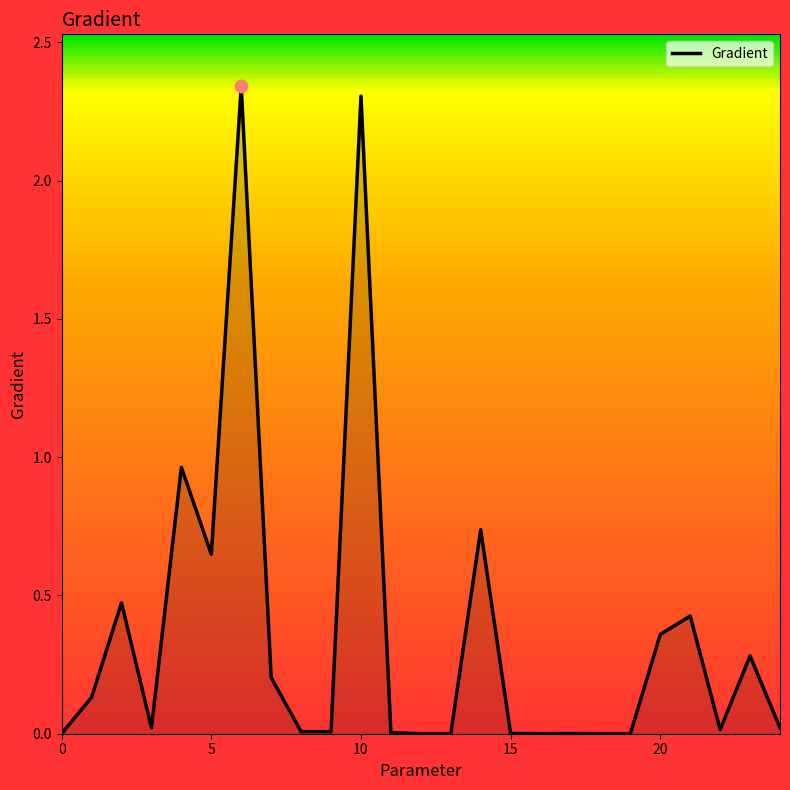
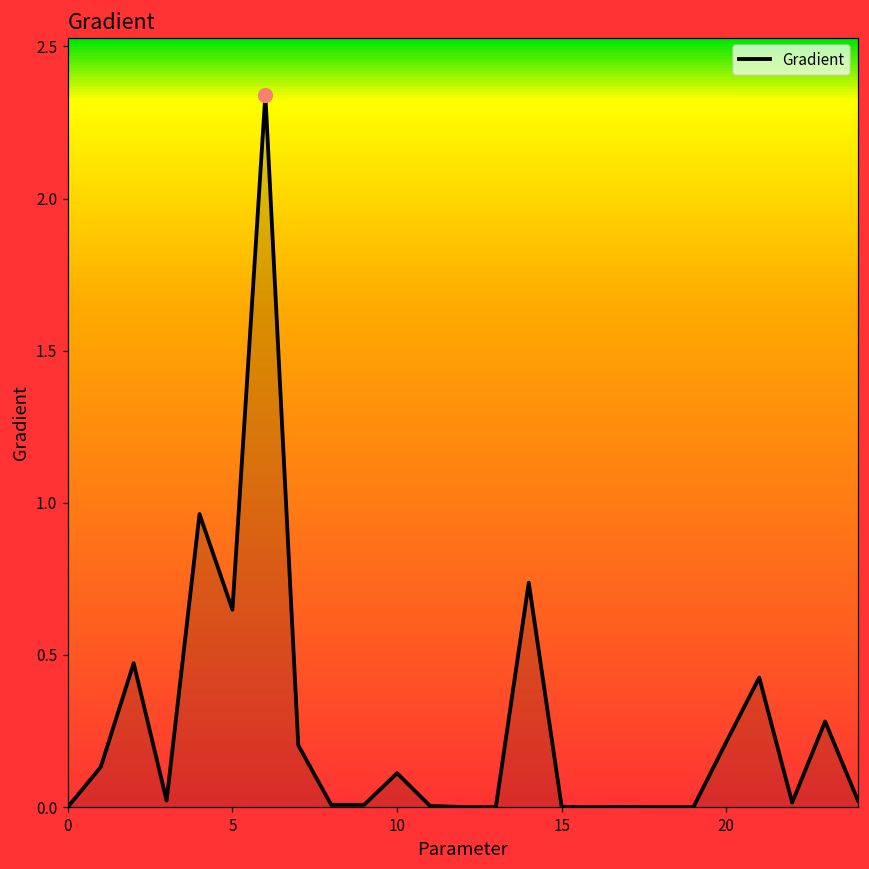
Gradient, 10: 2.31 -> 0.11
Gradient, 20: 0.36 -> 0.21
